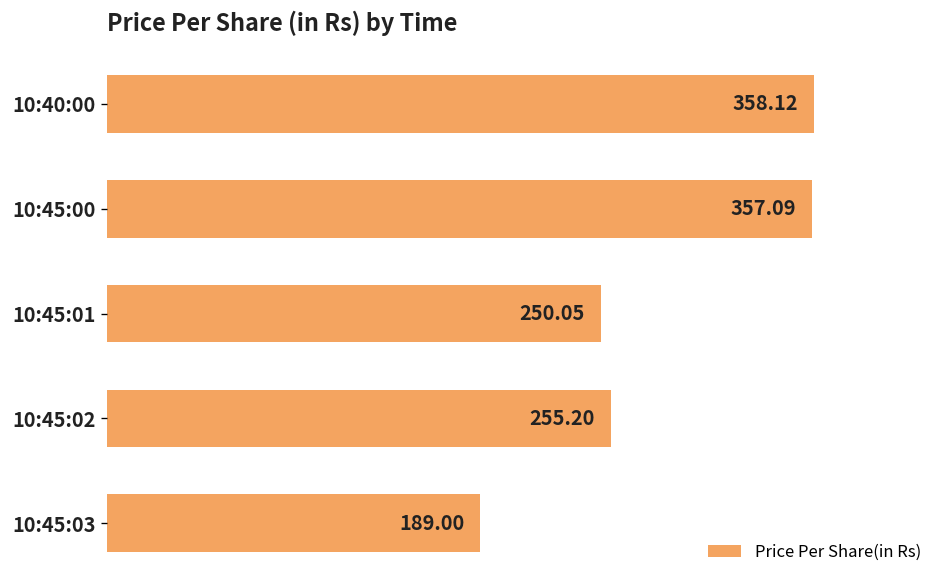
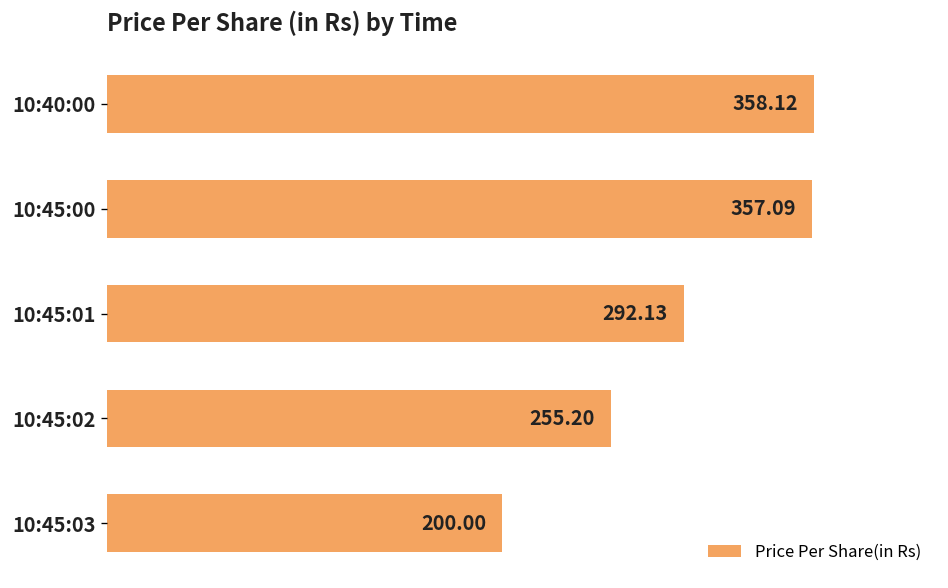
10:45:01: 250.05 -> 292.13
10:45:03: 189.00 -> 200.00
